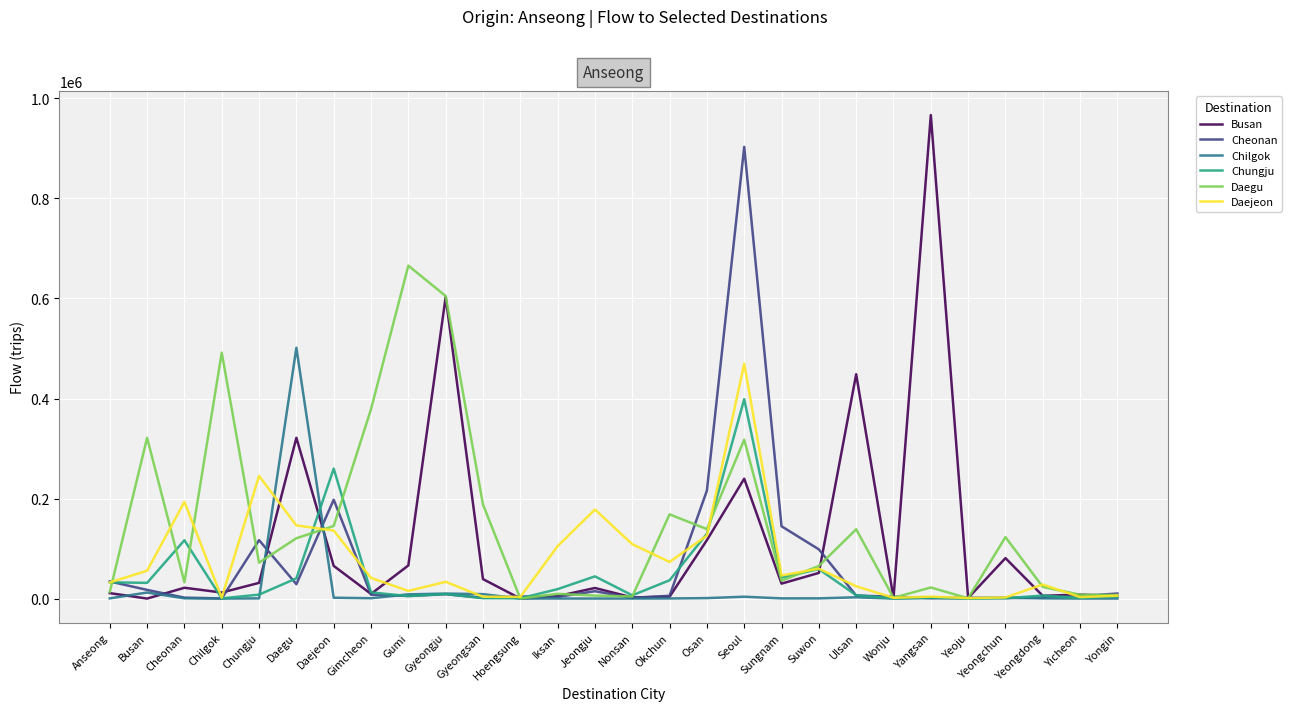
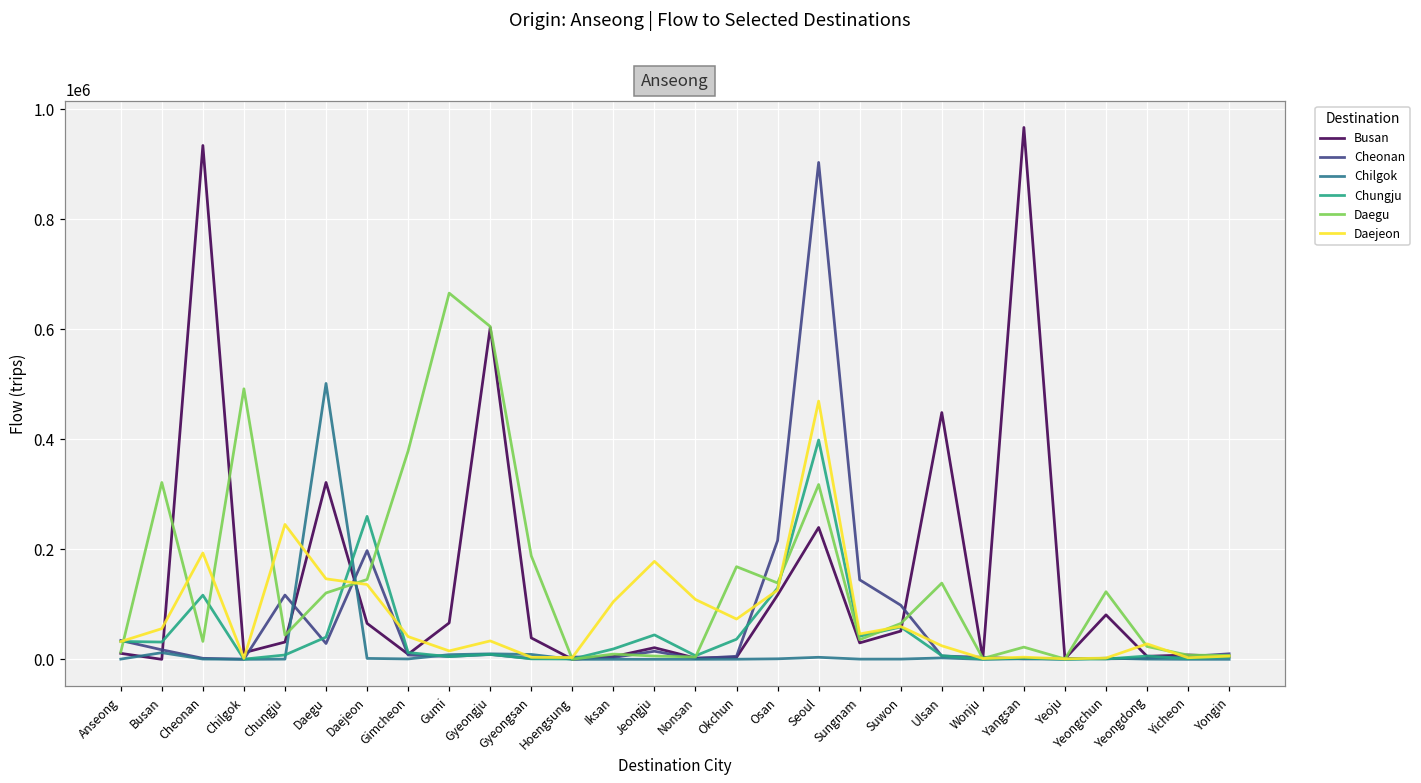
Busan, Cheonan: 20000 -> 930000
Daegu, Chungju: 70000 -> 40000
